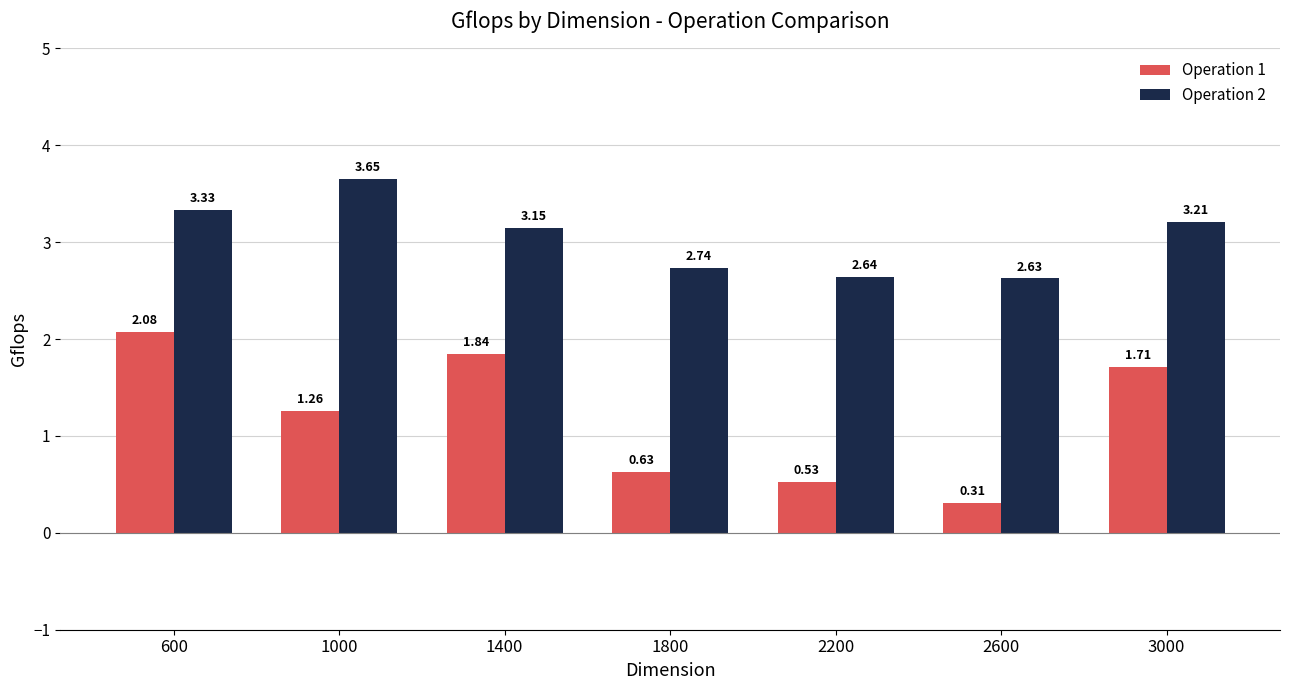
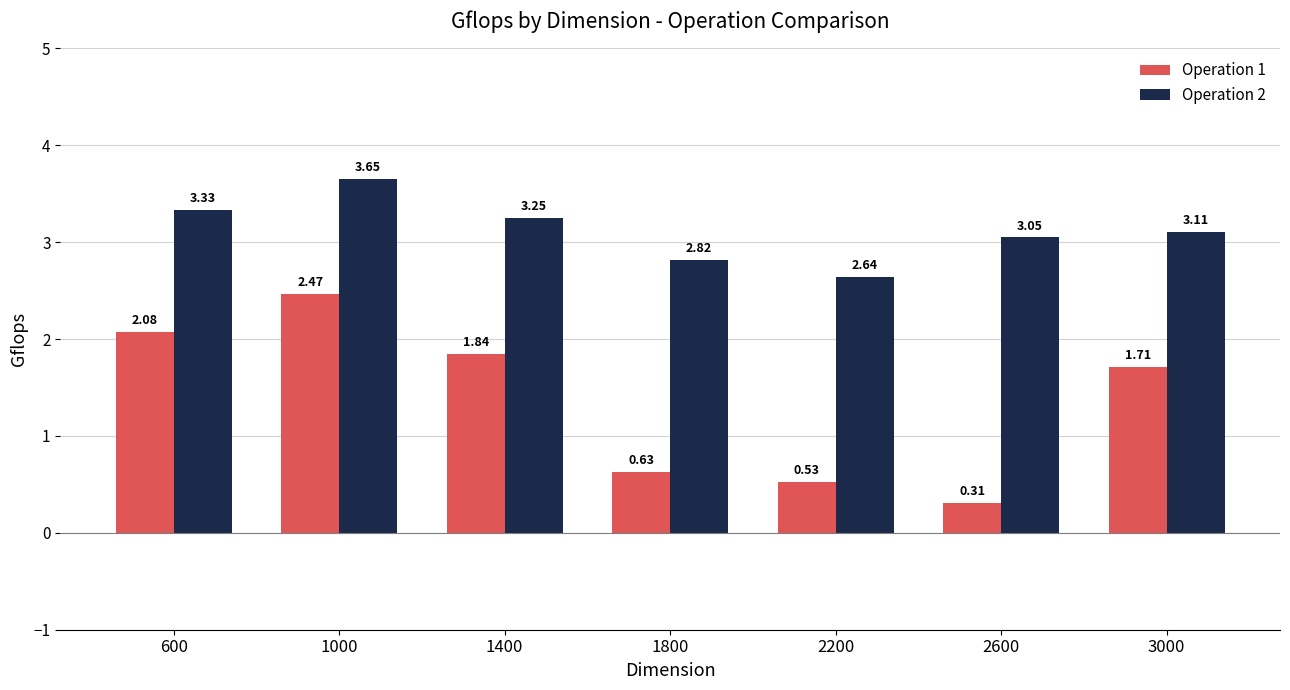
Operation 1, 1000: 1.26 -> 2.47
Operation 2, 1400: 3.15 -> 3.25
Operation 2, 1800: 2.74 -> 2.82
Operation 2, 2600: 2.63 -> 3.05
Operation 2, 3000: 3.21 -> 3.11
